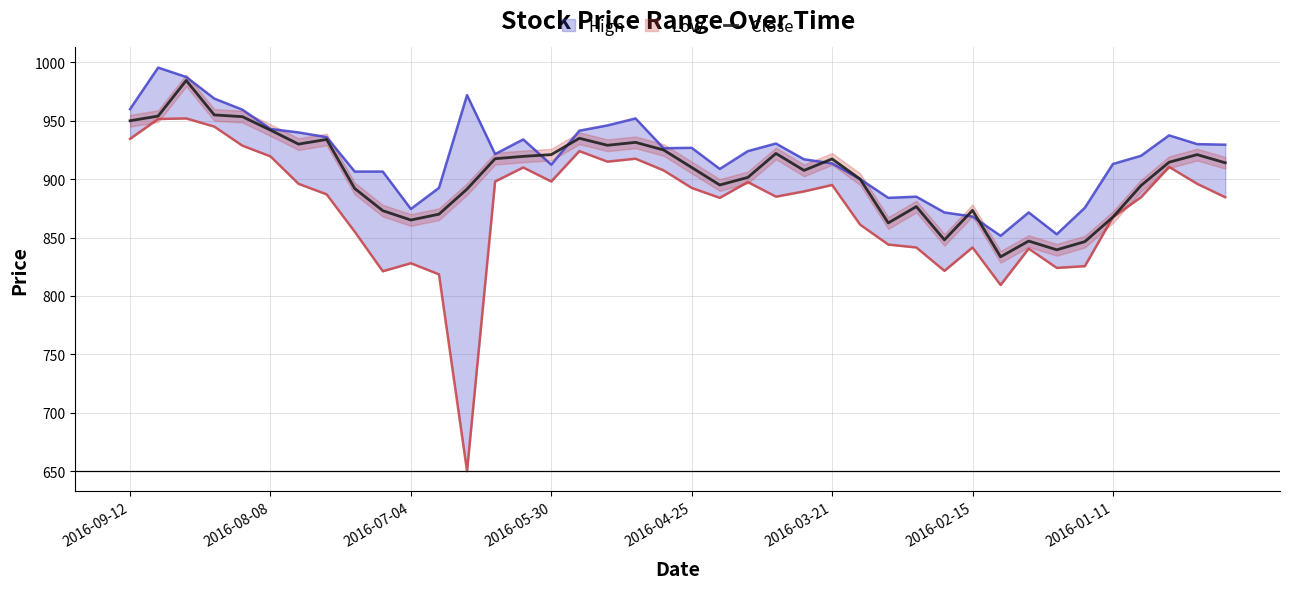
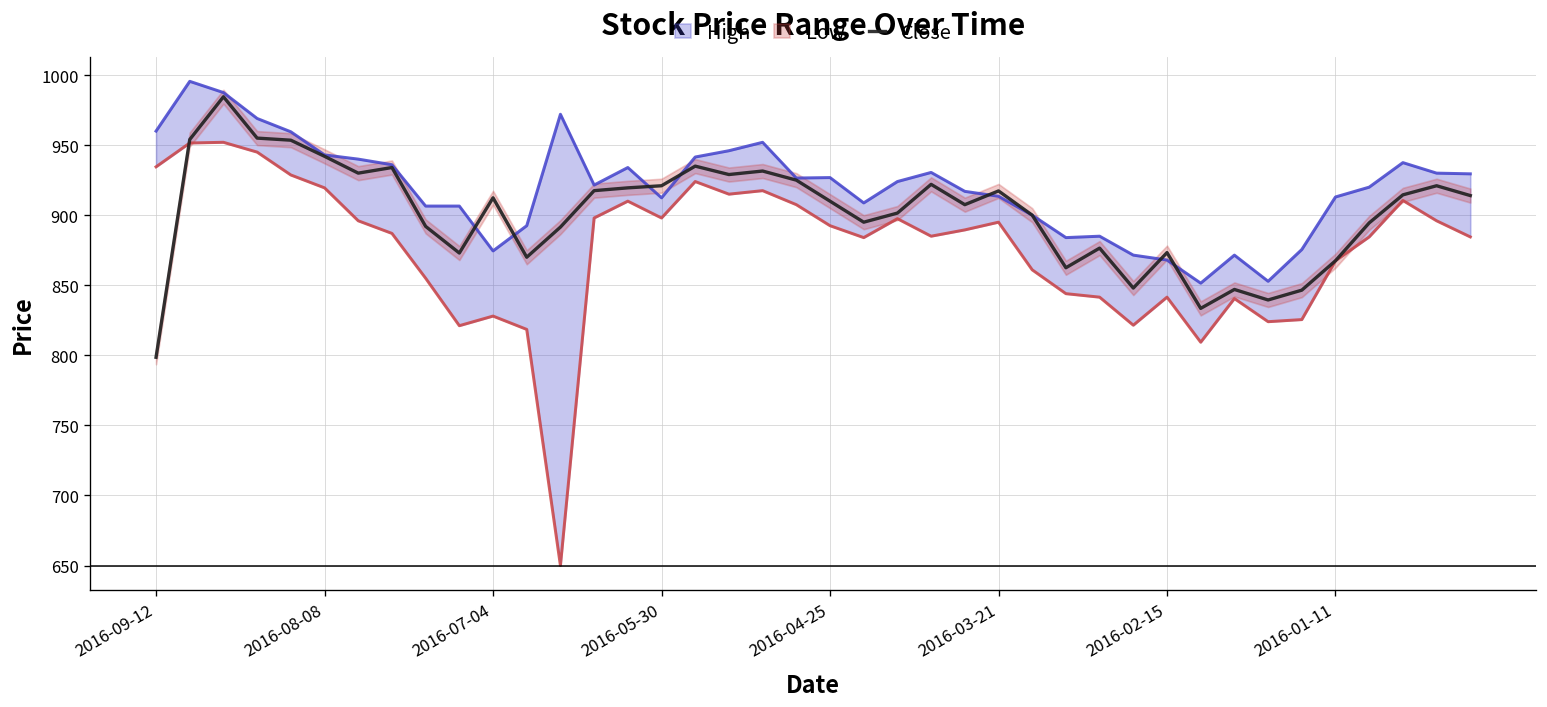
Close, 2016-09-12: 950 -> 799
Close, 2016-07-04: 865 -> 912
